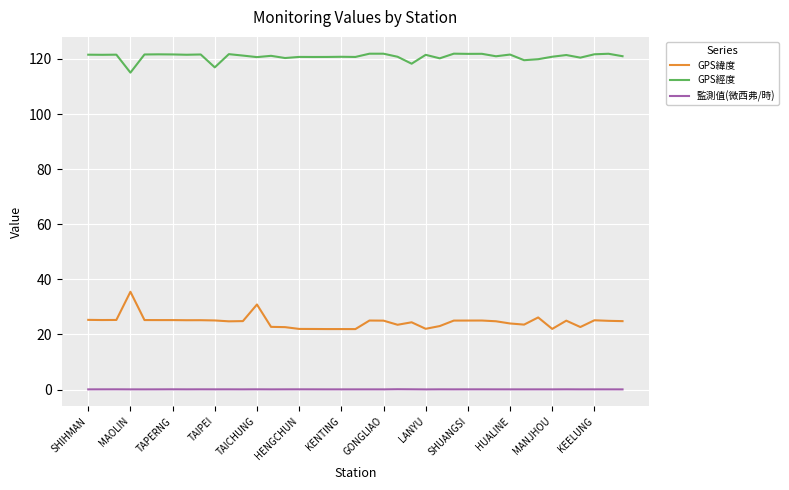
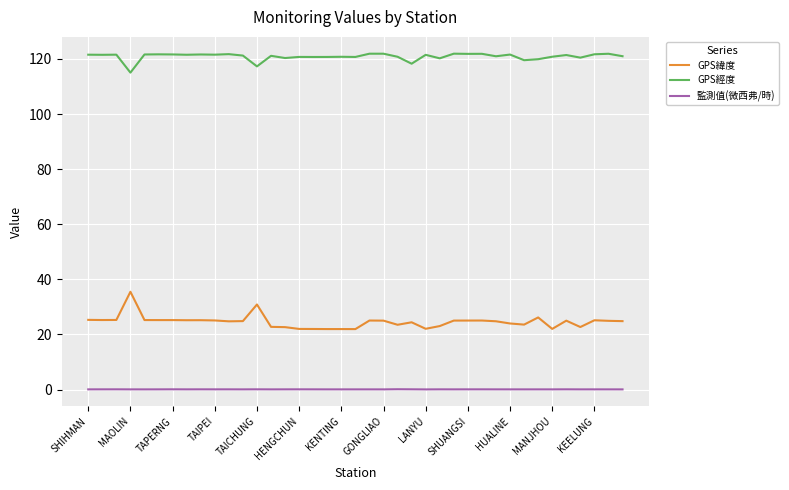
GPS經度, TAIPEI: 117 -> 122
GPS經度, TAICHUNG: 121 -> 117
